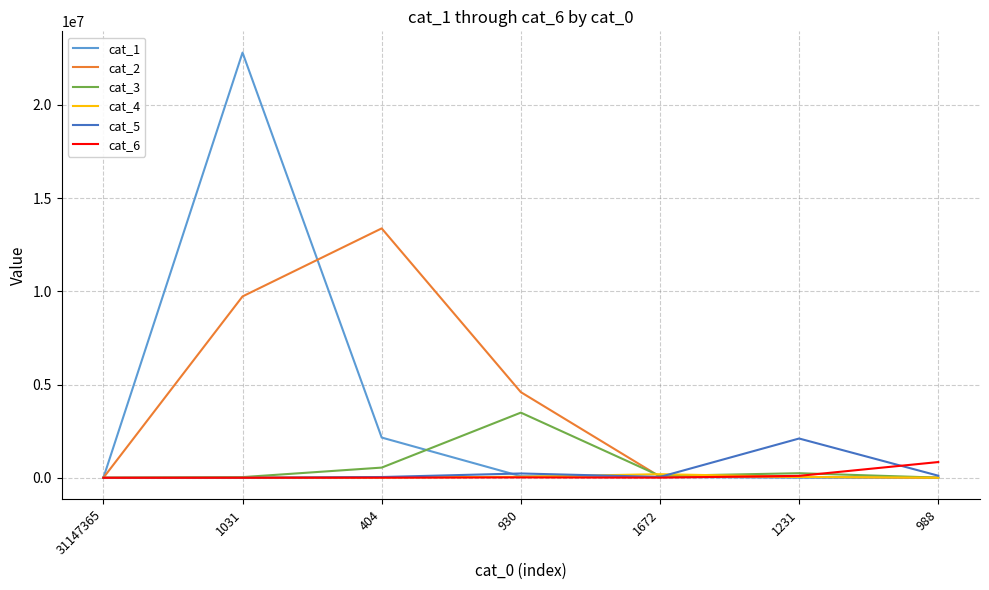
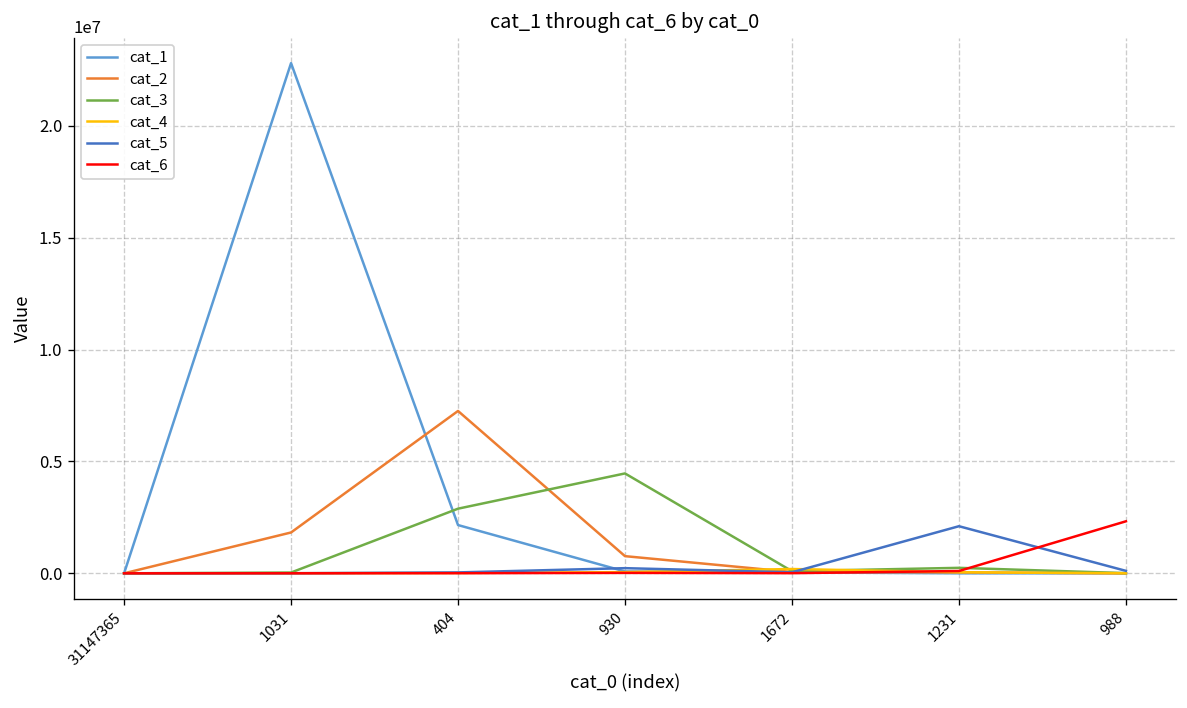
cat_2, 1031: 9700000 -> 1800000
cat_2, 404: 13400000 -> 7300000
cat_3, 404: 500000 -> 2900000
cat_2, 930: 4600000 -> 800000
cat_3, 930: 3500000 -> 4500000
cat_6, 988: 800000 -> 2300000
